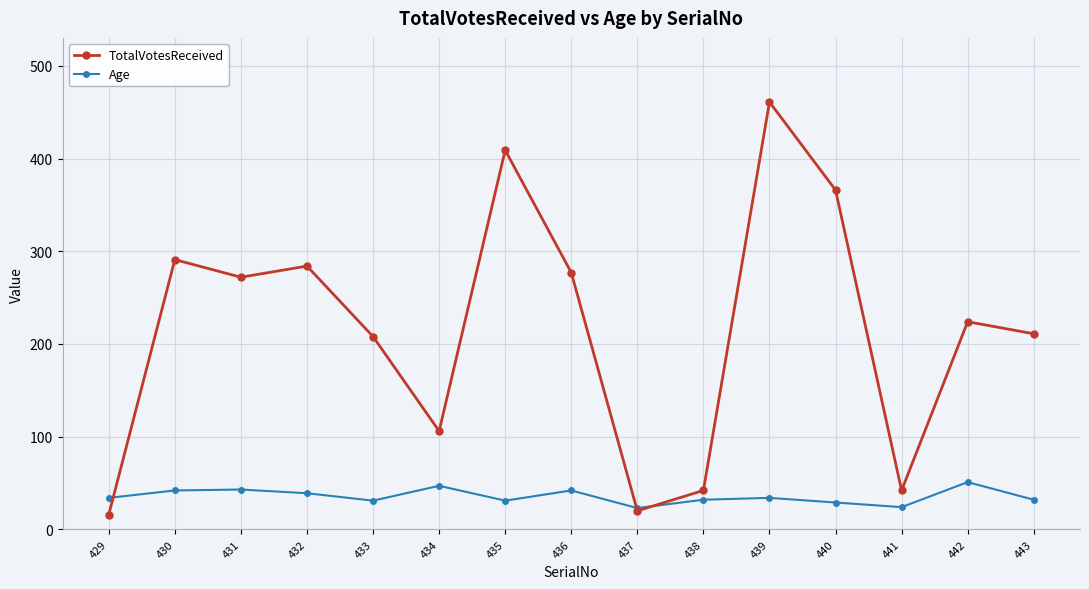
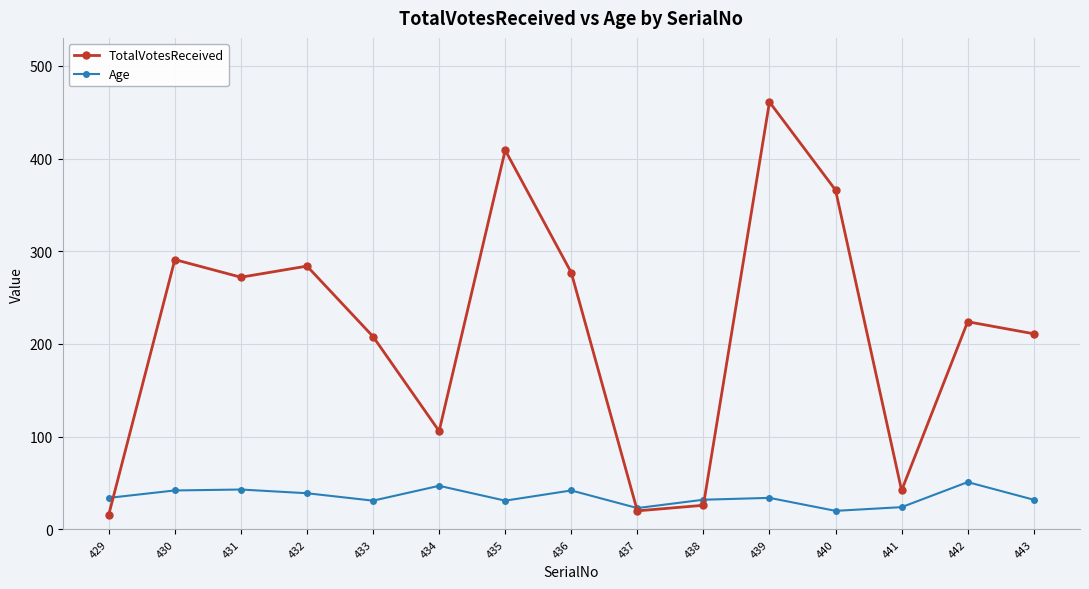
TotalVotesReceived, 438: 40 -> 30
Age, 440: 30 -> 20
